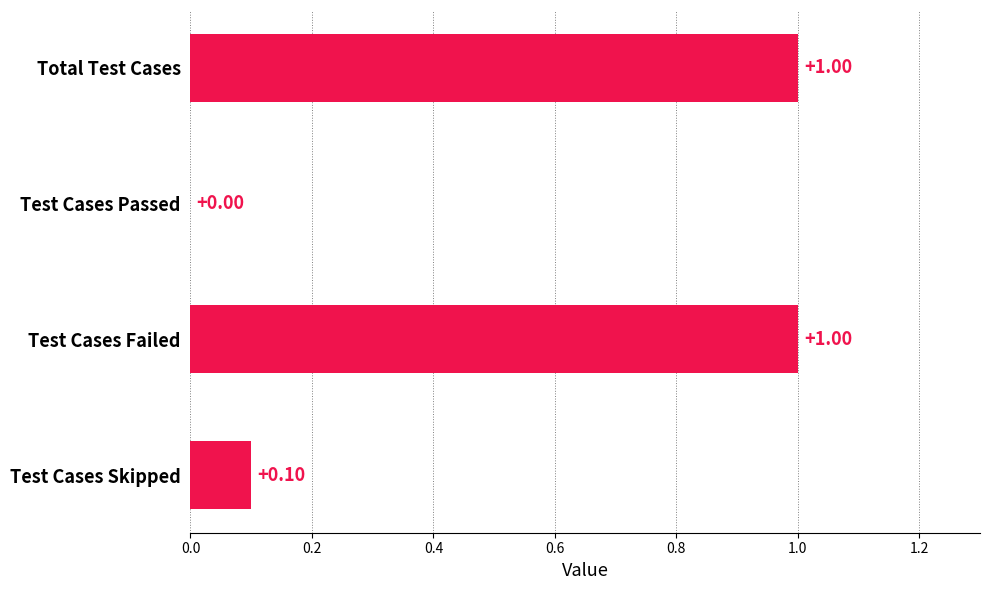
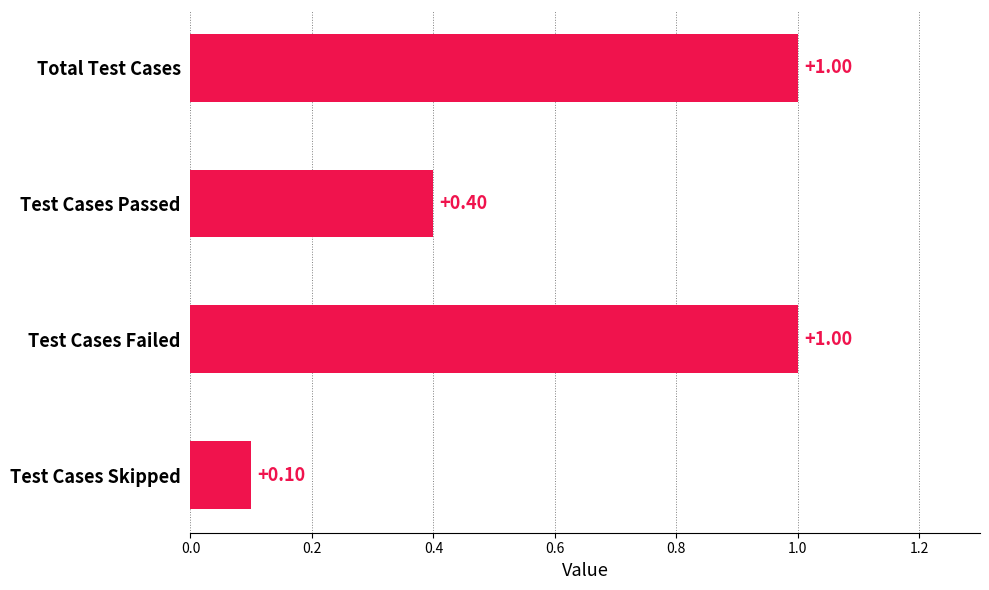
Test Cases Passed: +0.00 -> +0.40
